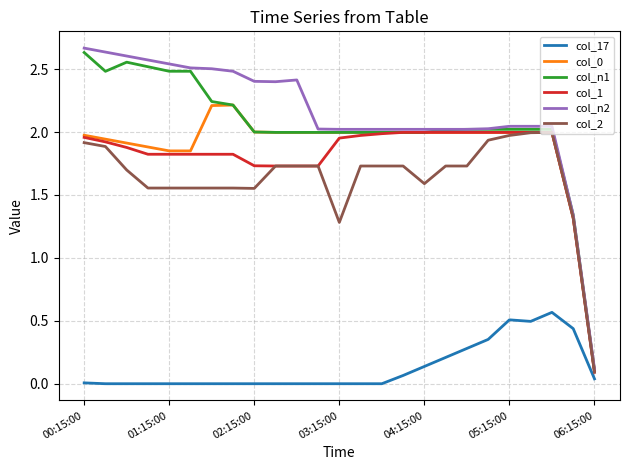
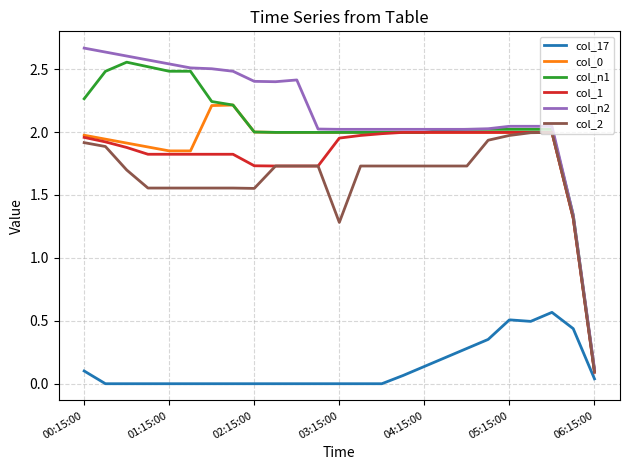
col_17, 00:15:00: 0.01 -> 0.10
col_n1, 00:15:00: 2.63 -> 2.26
col_2, 04:15:00: 1.59 -> 1.73
